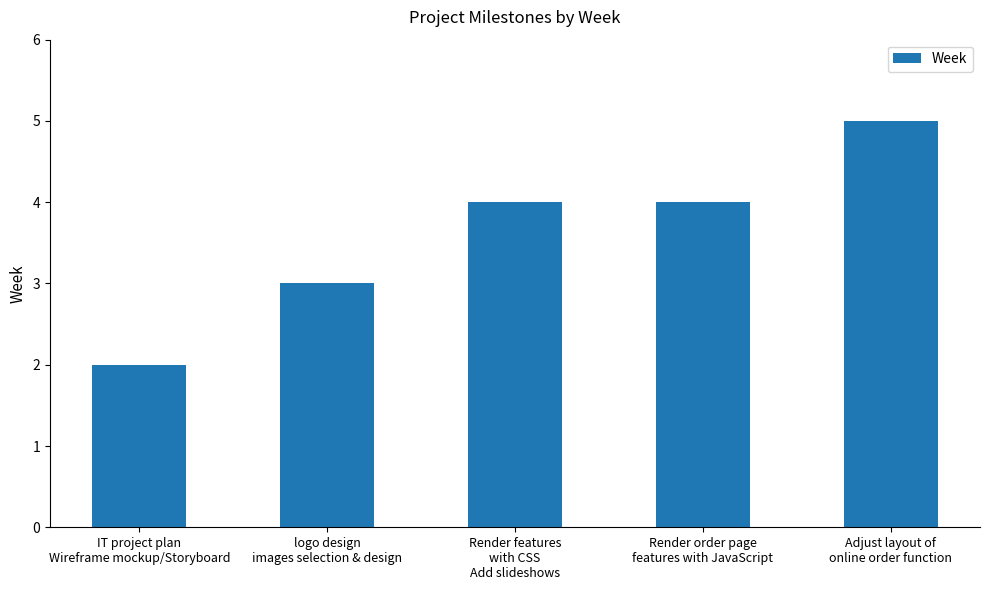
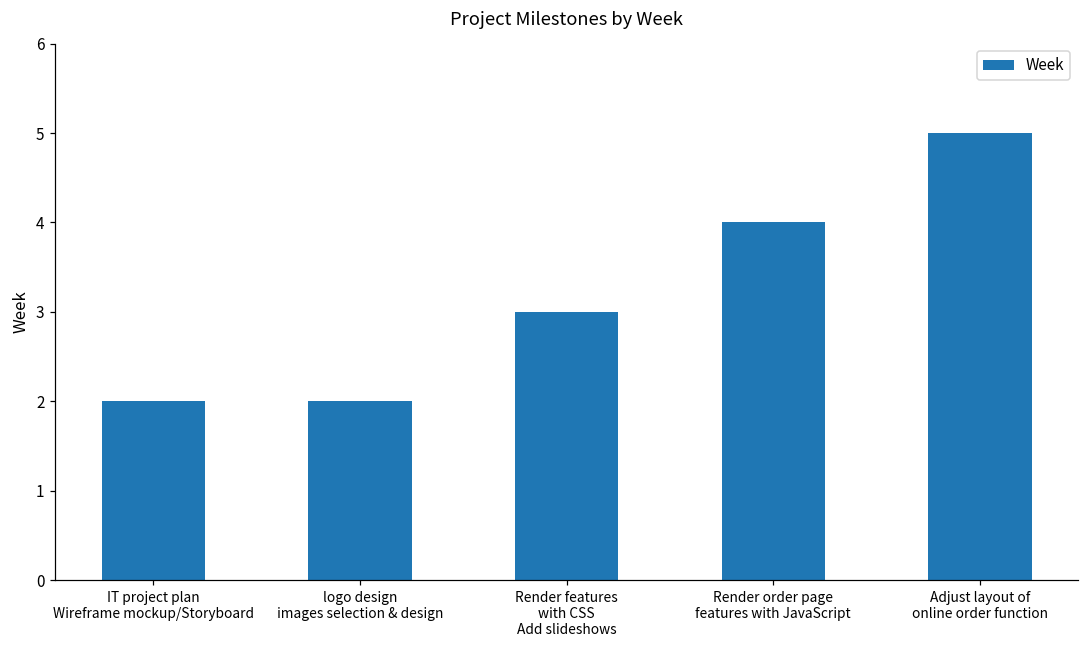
logo design images selection & design: 3 -> 2
Render features with CSS Add slideshows: 4 -> 3
